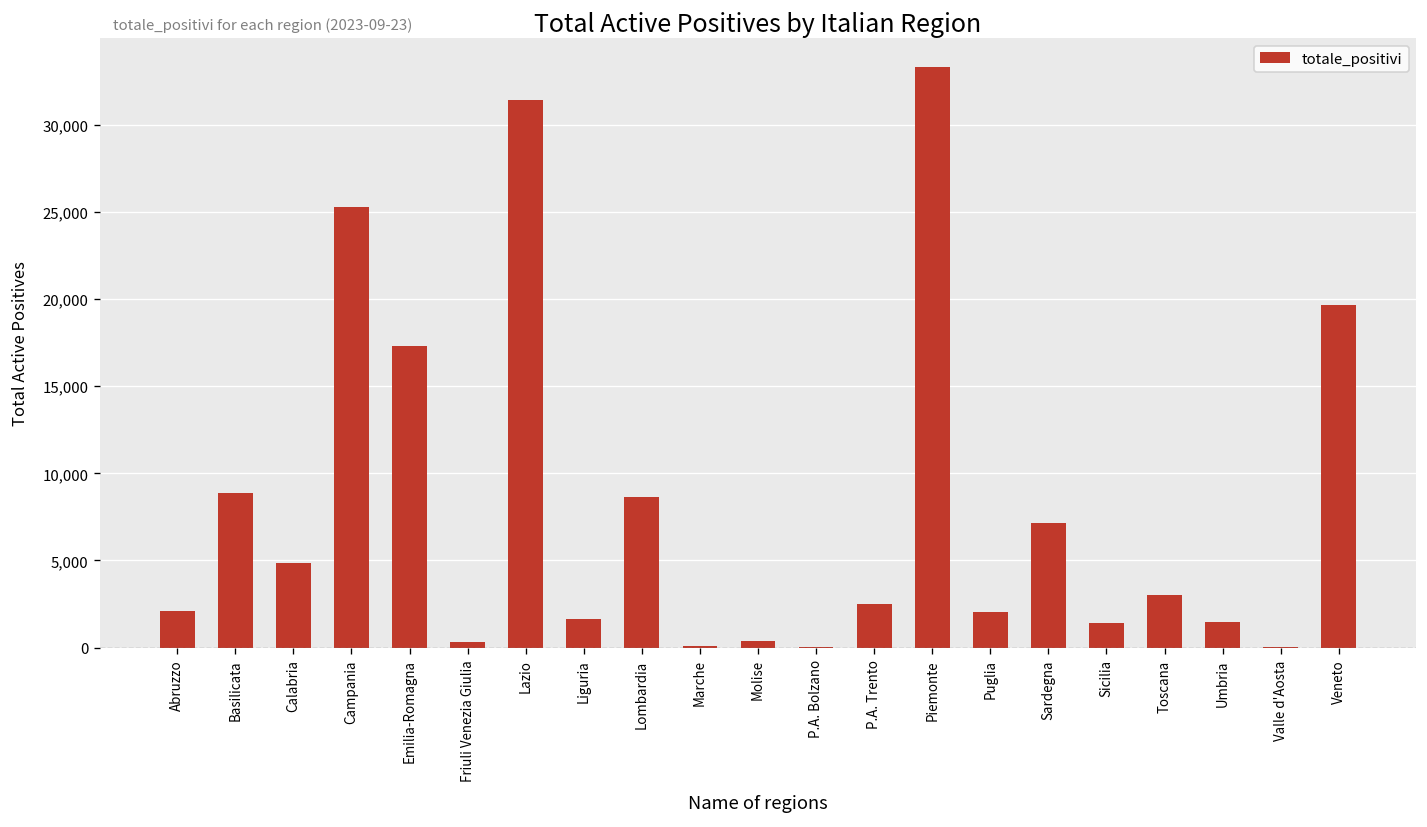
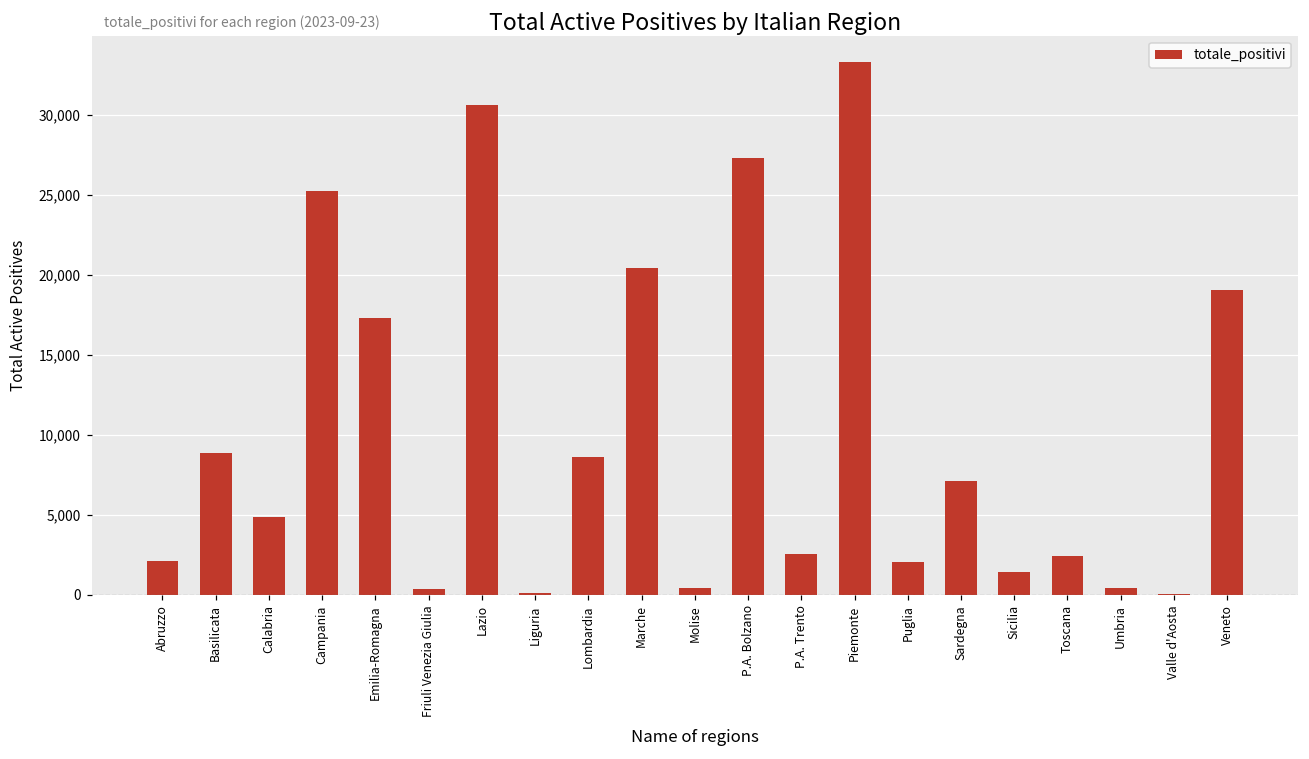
Lazio: 31,400 -> 30,600
Liguria: 1,600 -> 100
Marche: 100 -> 20,500
P.A. Bolzano: 0 -> 27,300
Toscana: 3,000 -> 2,400
Umbria: 1,500 -> 400
Veneto: 19,700 -> 19,000
